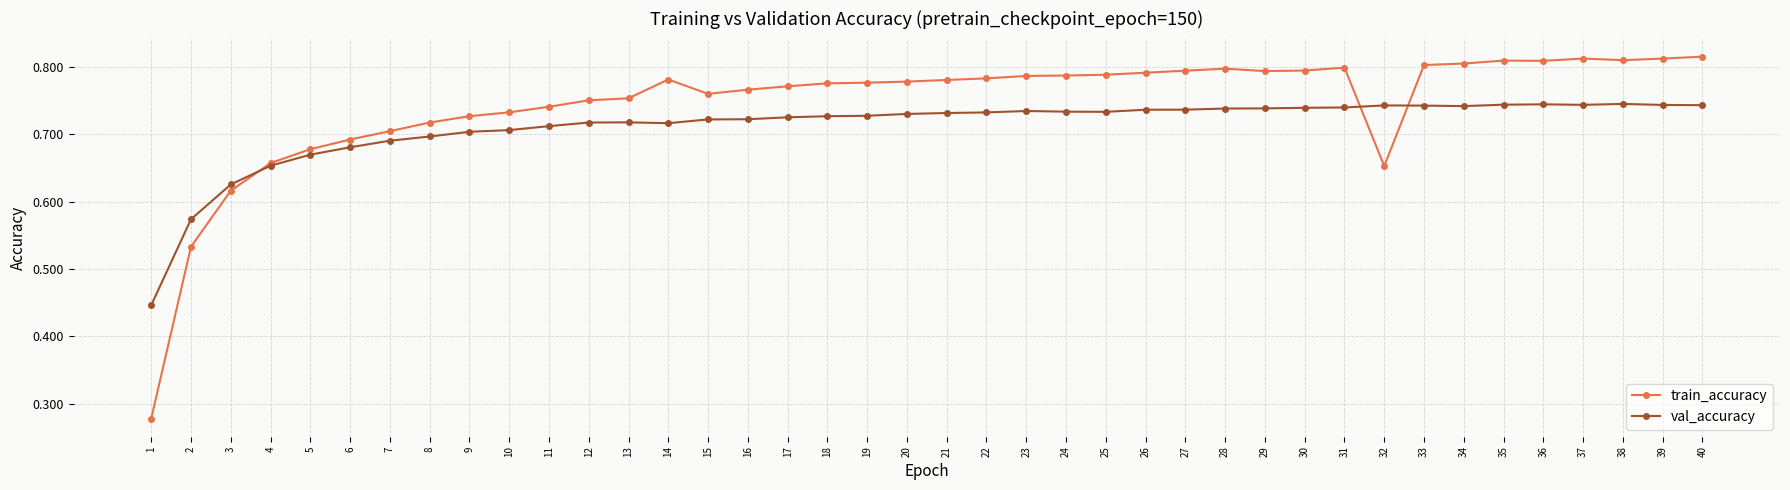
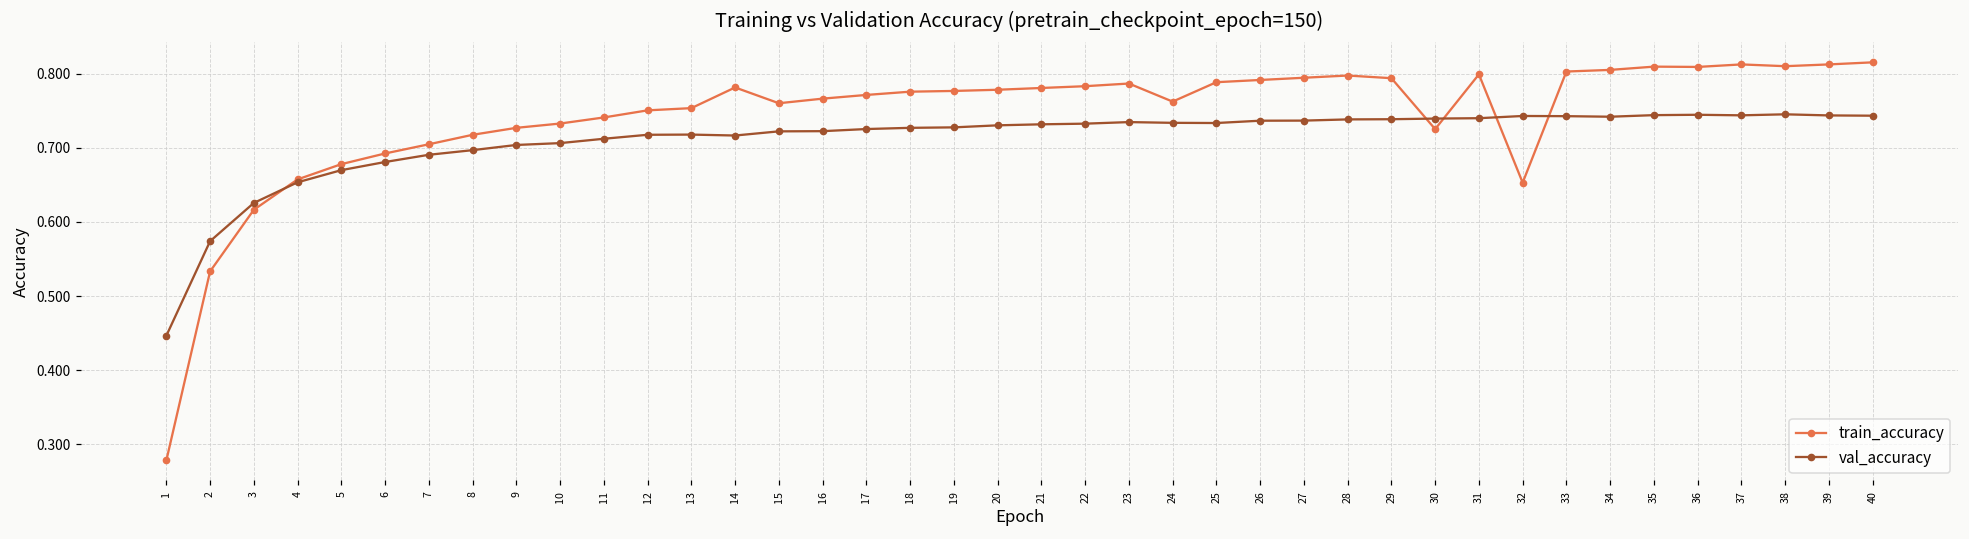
train_accuracy, 24: 0.79 -> 0.76
train_accuracy, 30: 0.79 -> 0.73
